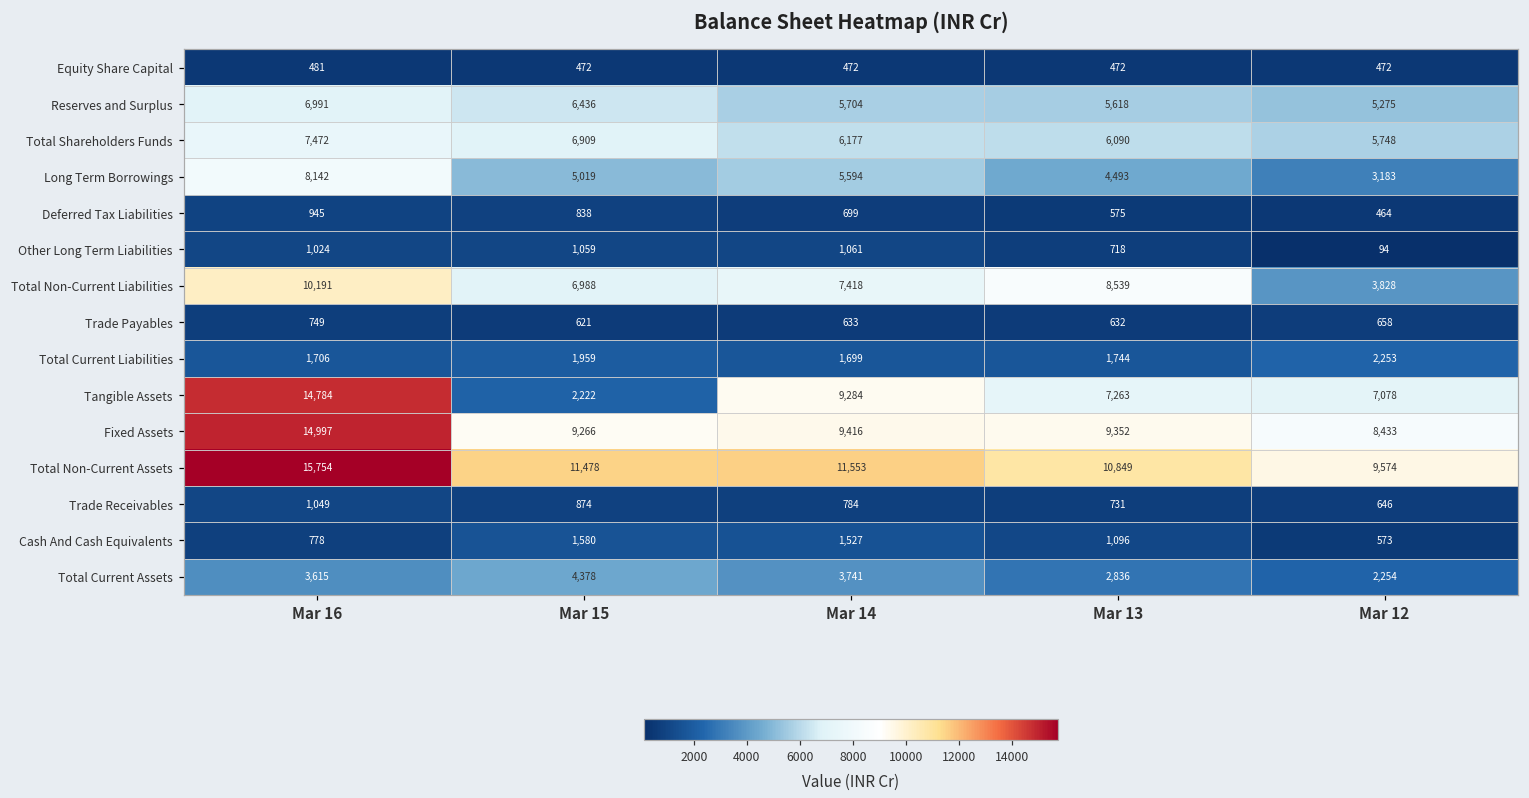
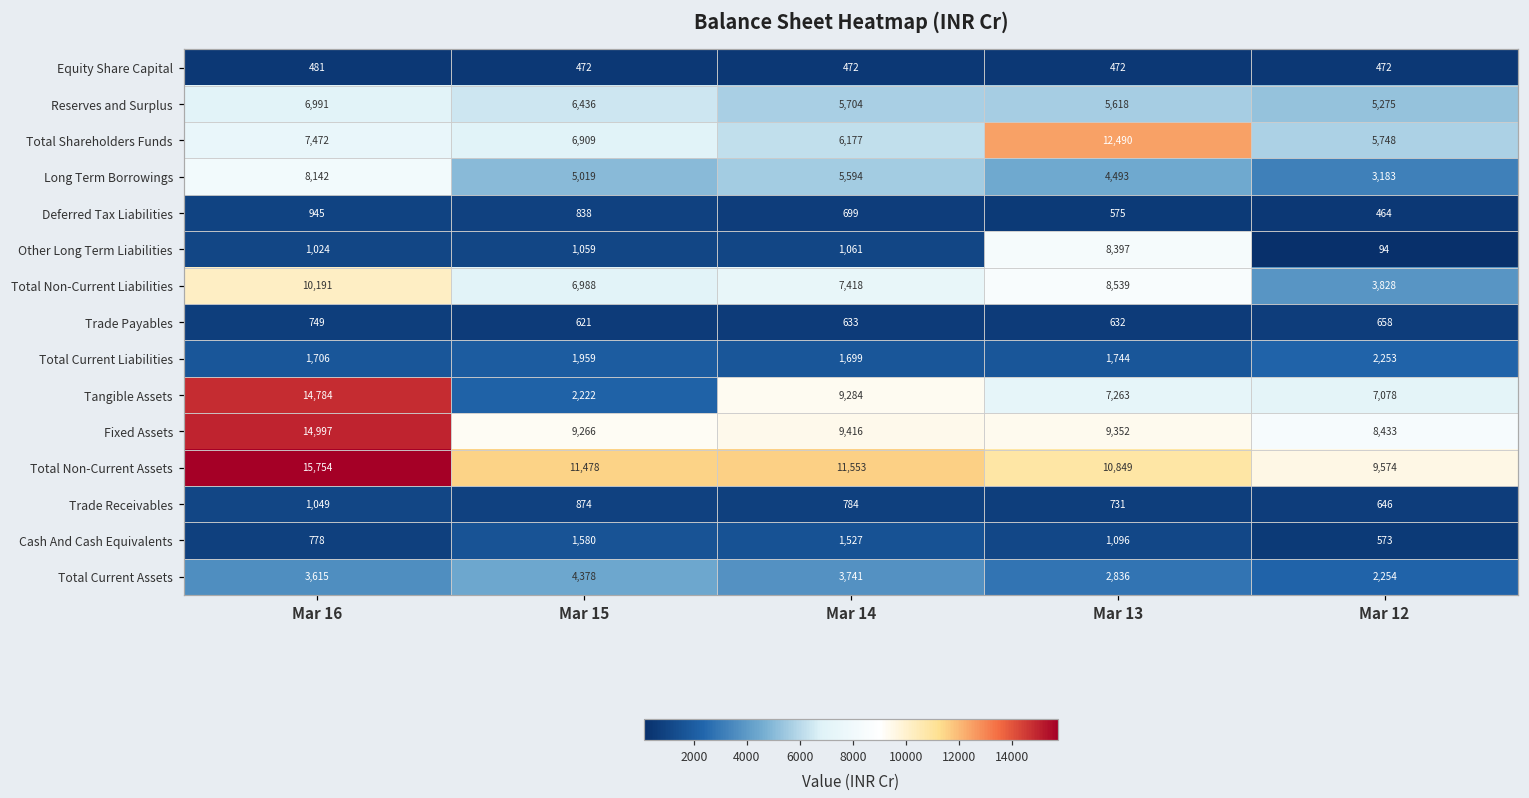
Total Shareholders Funds, Mar 13: 6,090 -> 12,490
Other Long Term Liabilities, Mar 13: 718 -> 8,397
